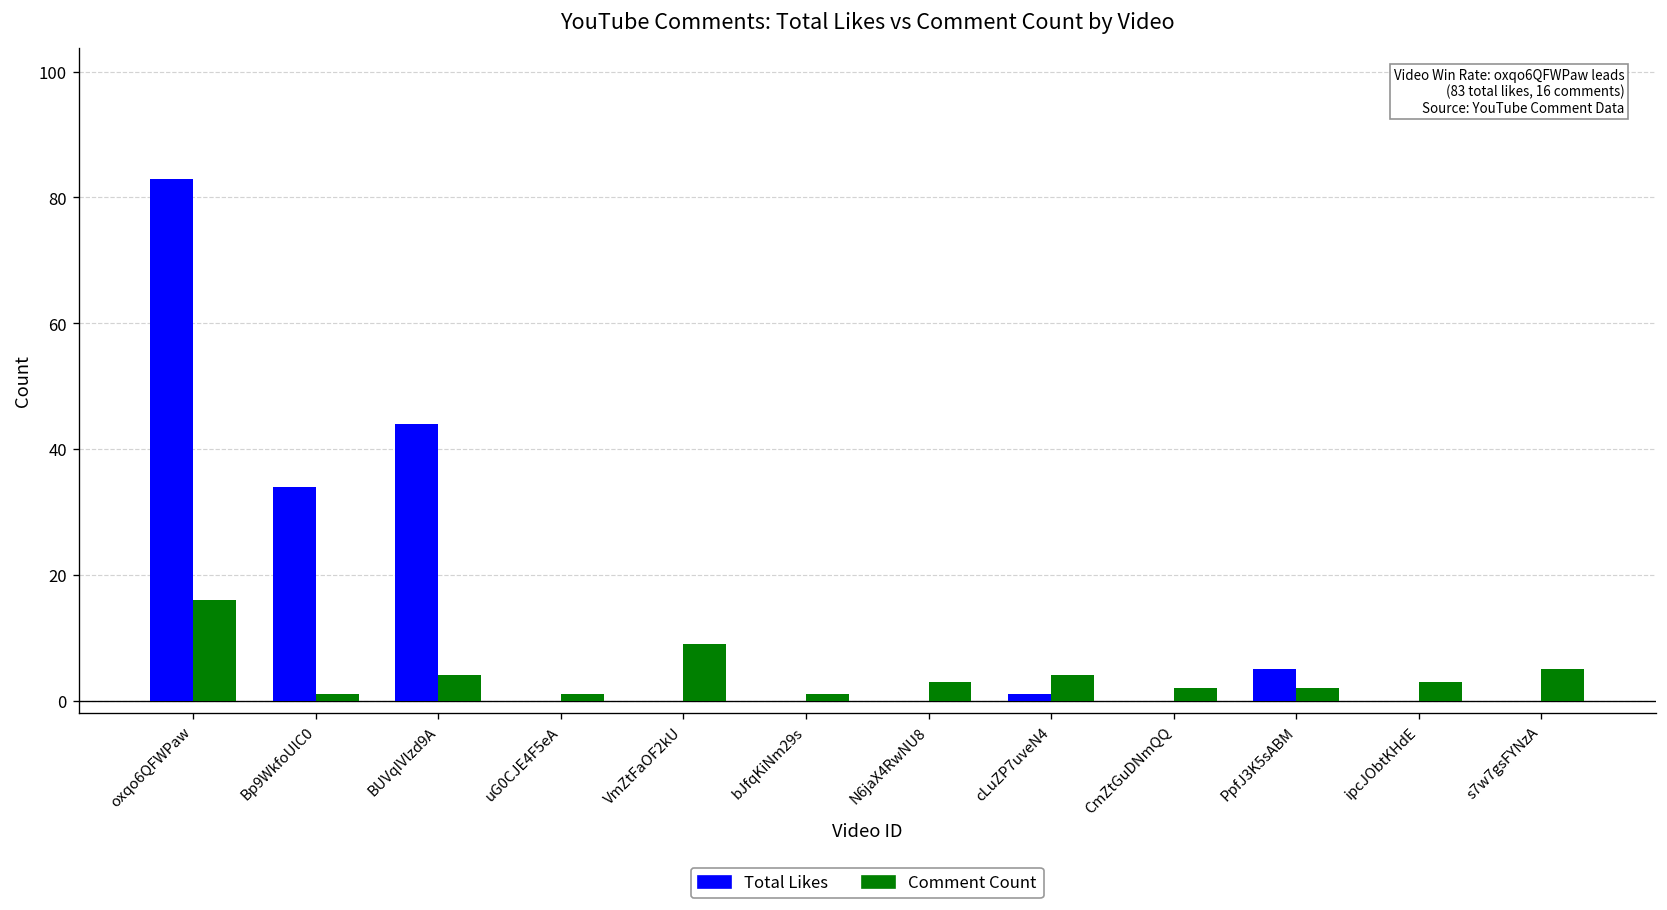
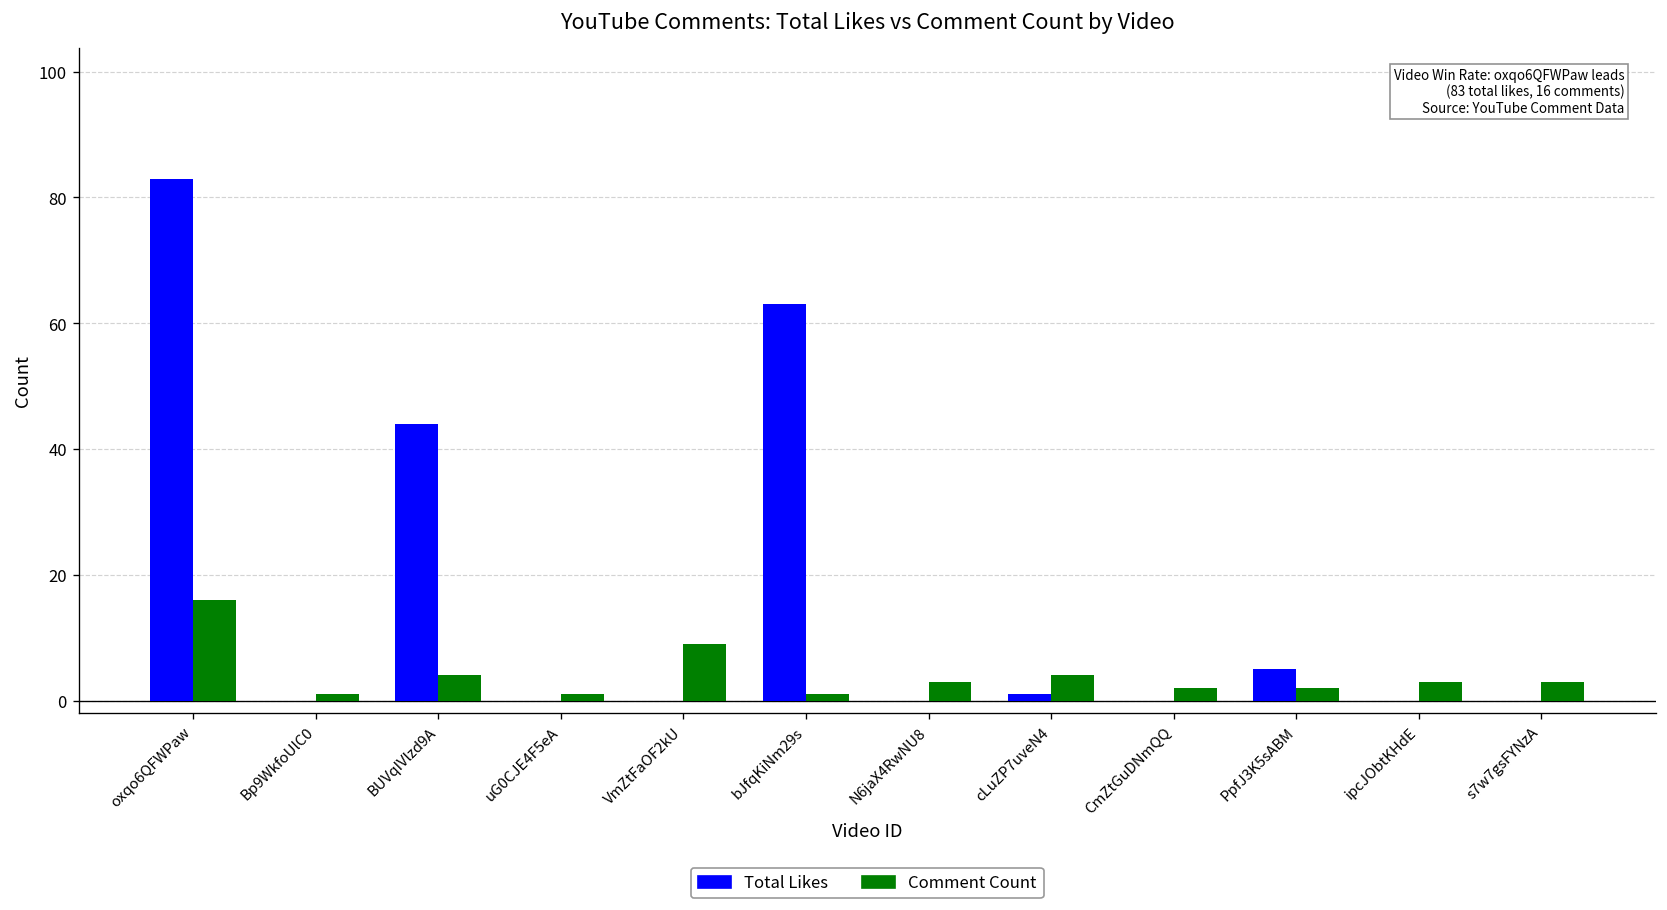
Total Likes, Bp9WkfoUlC0: 34 -> 0
Total Likes, bJfqKiNm29s: 0 -> 63
Comment Count, s7w7gsFYNzA: 5 -> 3
